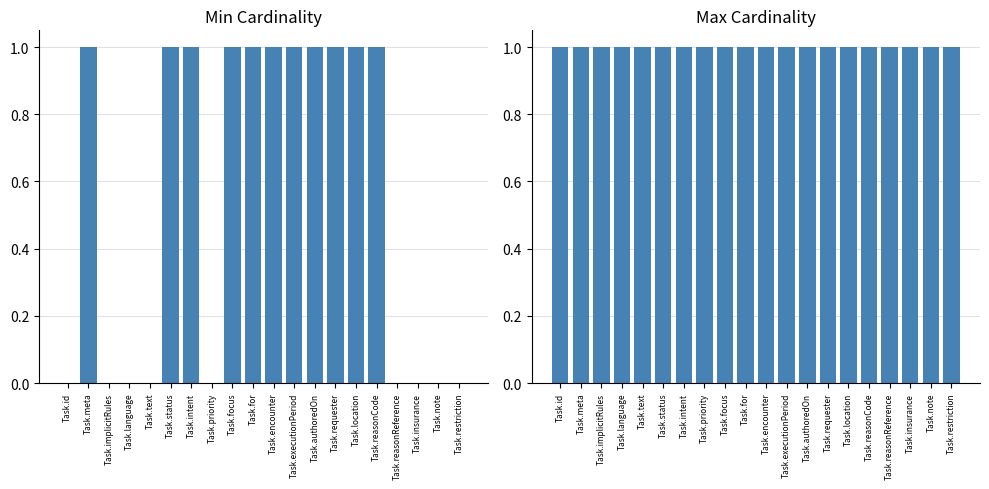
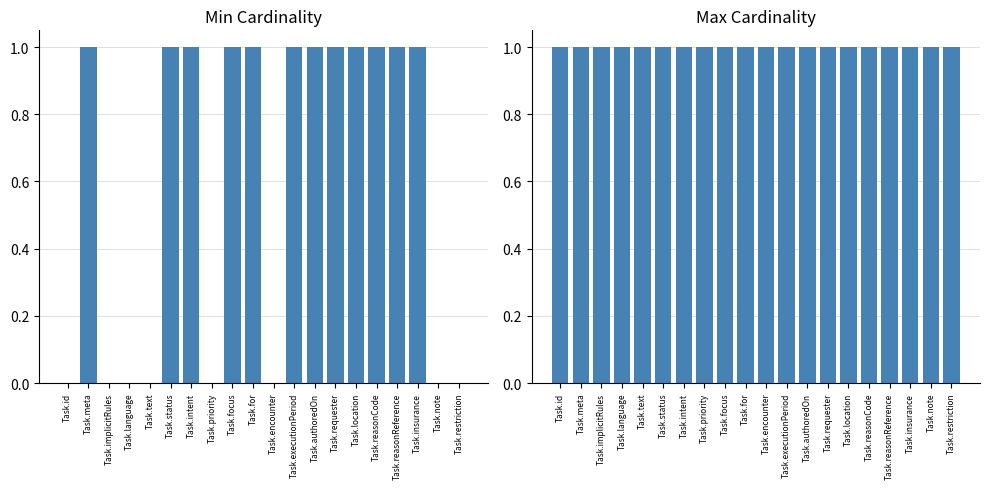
Min Cardinality, Task.encounter: 1 -> 0
Min Cardinality, Task.reasonReference: 0 -> 1
Min Cardinality, Task.insurance: 0 -> 1
